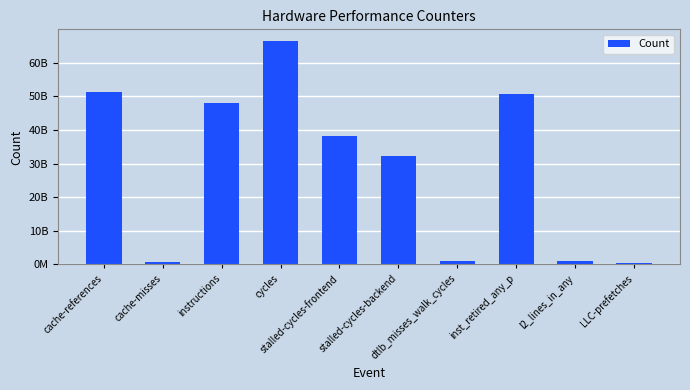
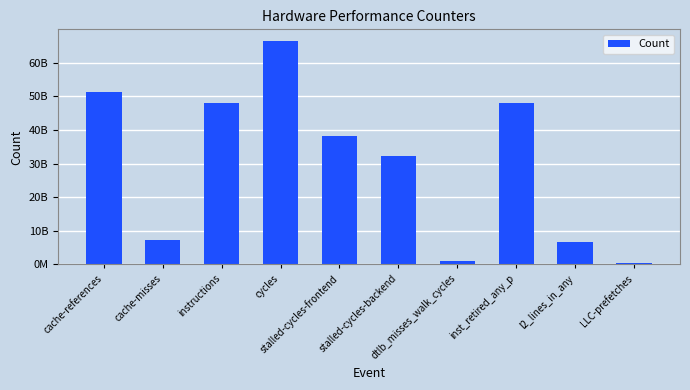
cache-misses: 1000000000 -> 7000000000
inst_retired_any_p: 51000000000 -> 48000000000
l2_lines_in_any: 1000000000 -> 7000000000
